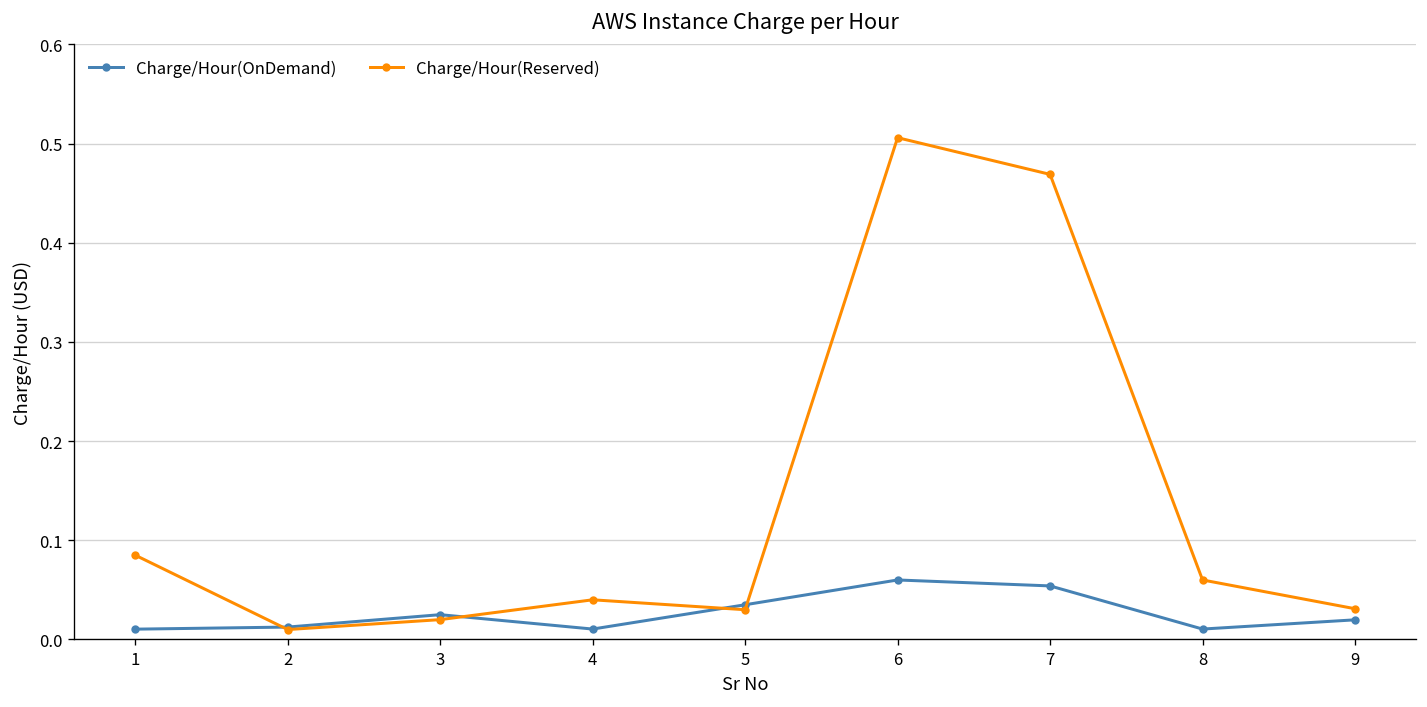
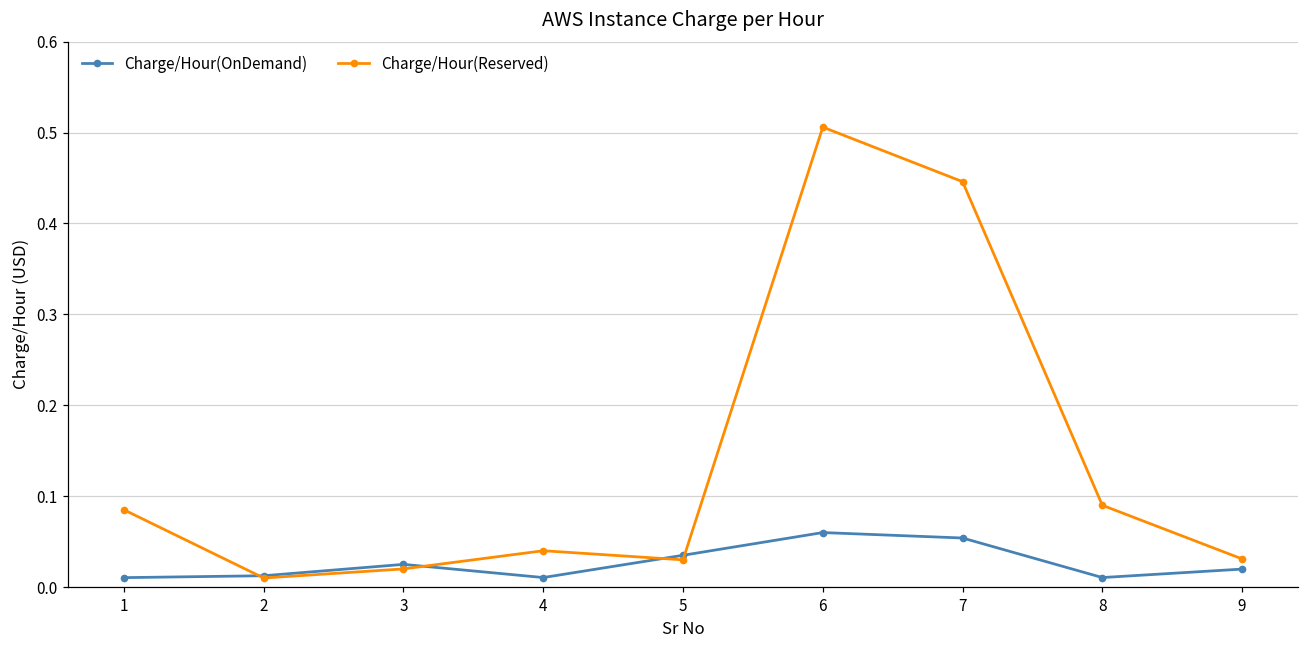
Charge/Hour(Reserved), 7: 0.47 -> 0.45
Charge/Hour(Reserved), 8: 0.06 -> 0.09
